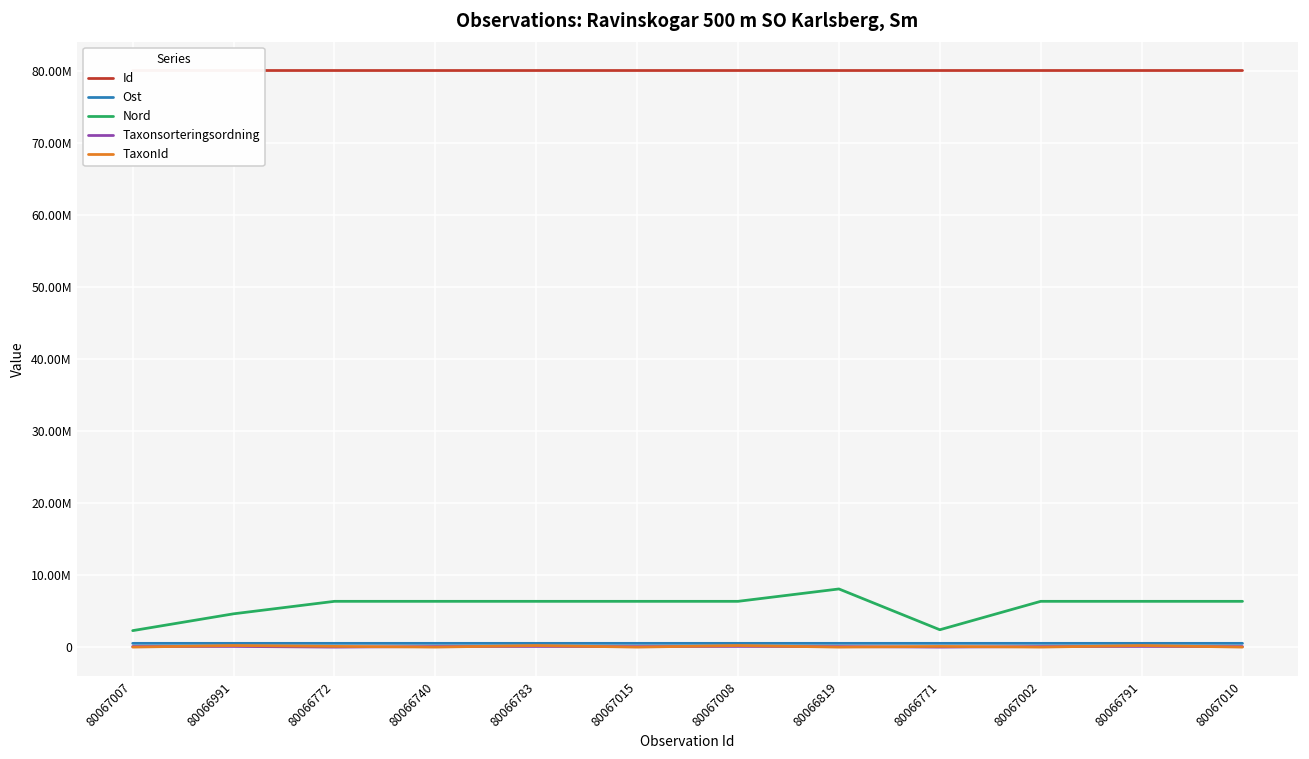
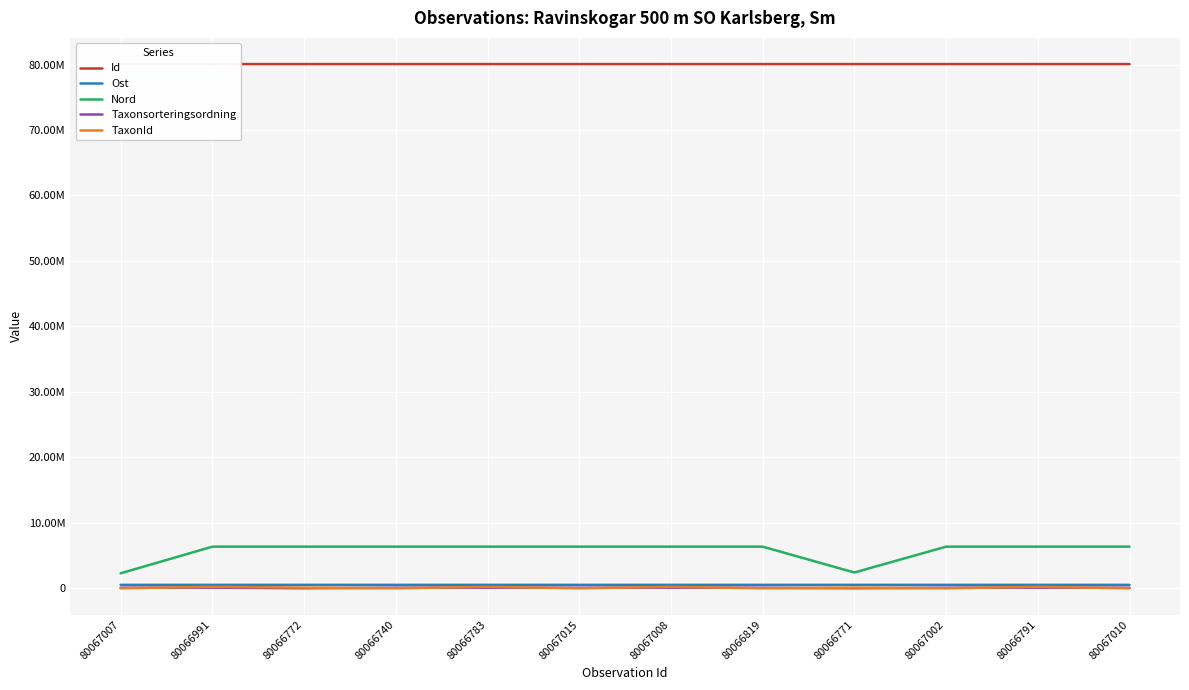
Nord, 80066991: 5000000 -> 6000000
Nord, 80066819: 8000000 -> 6000000
